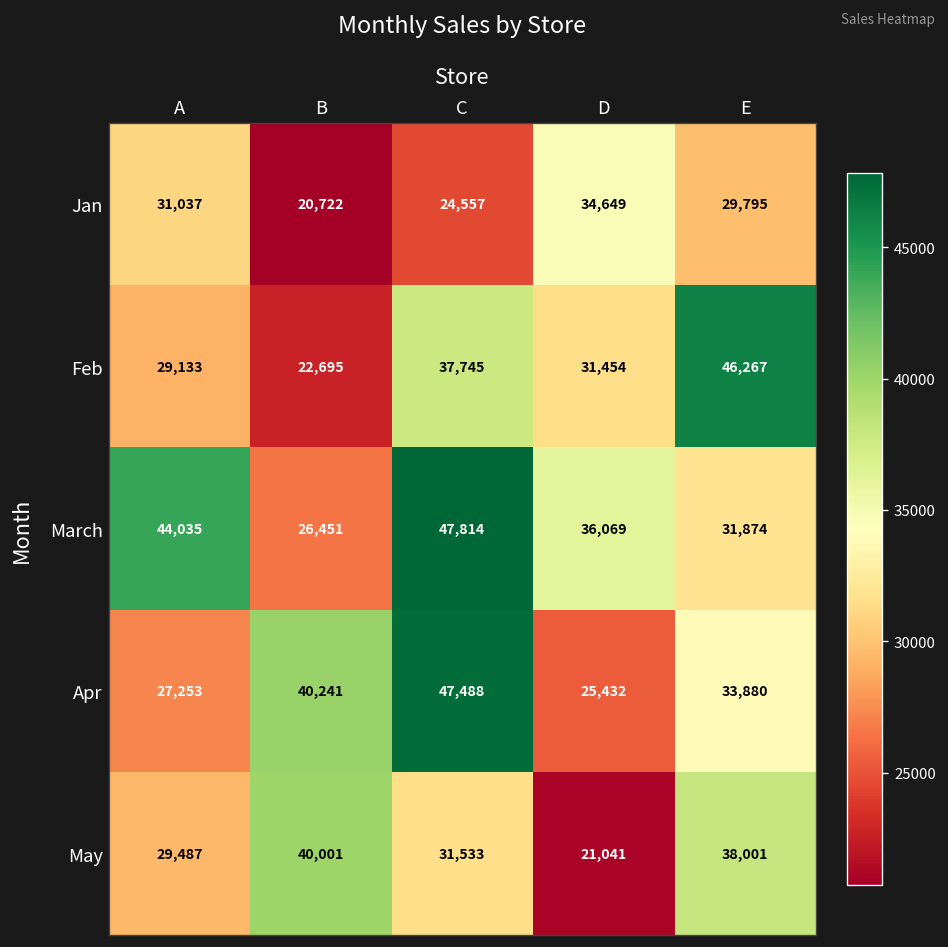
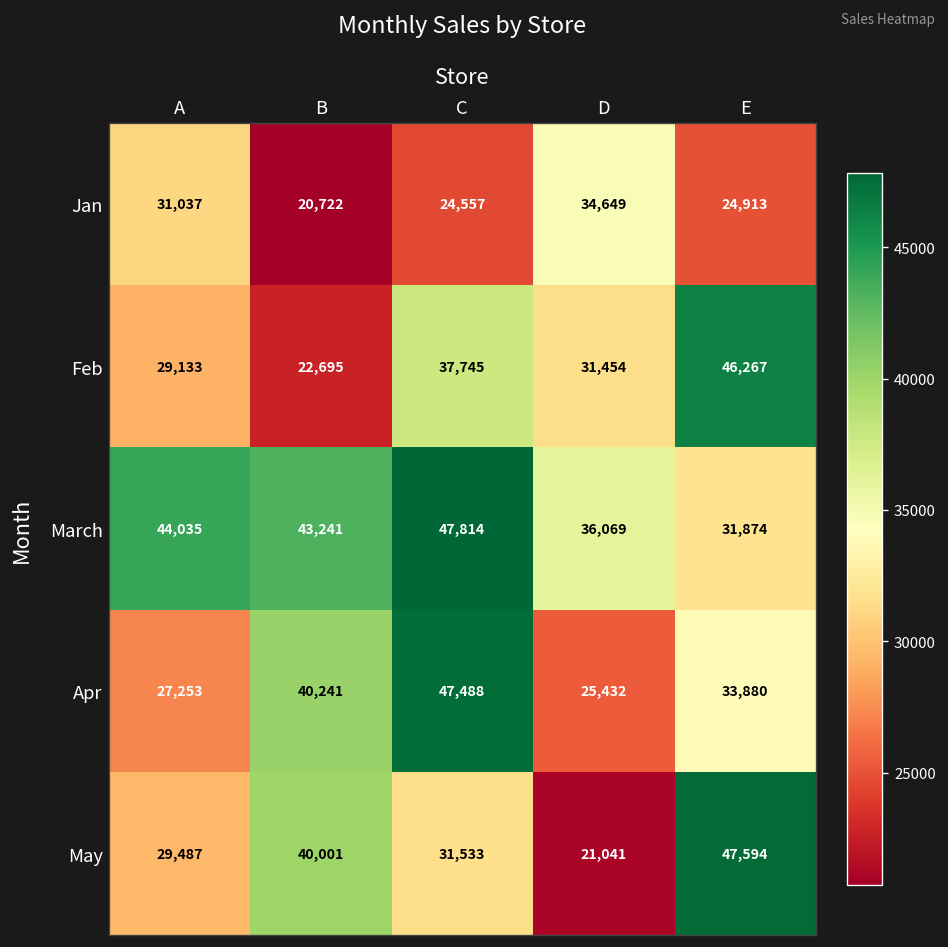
Jan, E: 29,795 -> 24,913
March, B: 26,451 -> 43,241
May, E: 38,001 -> 47,594
